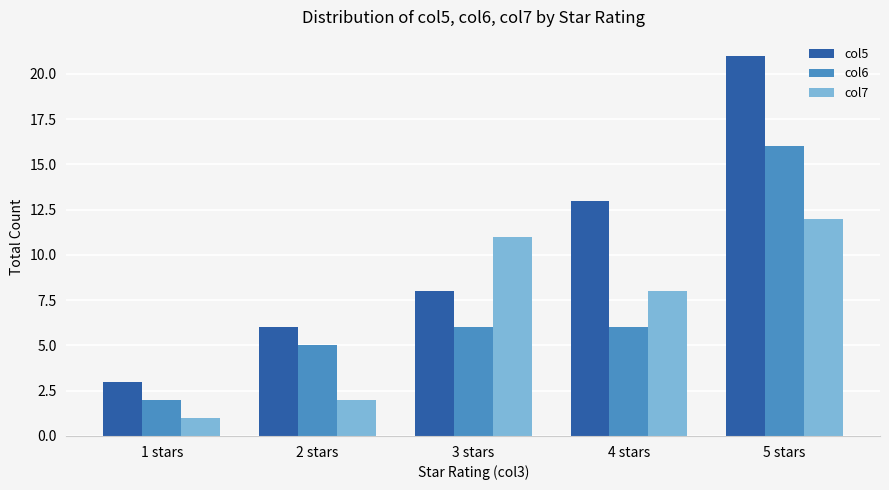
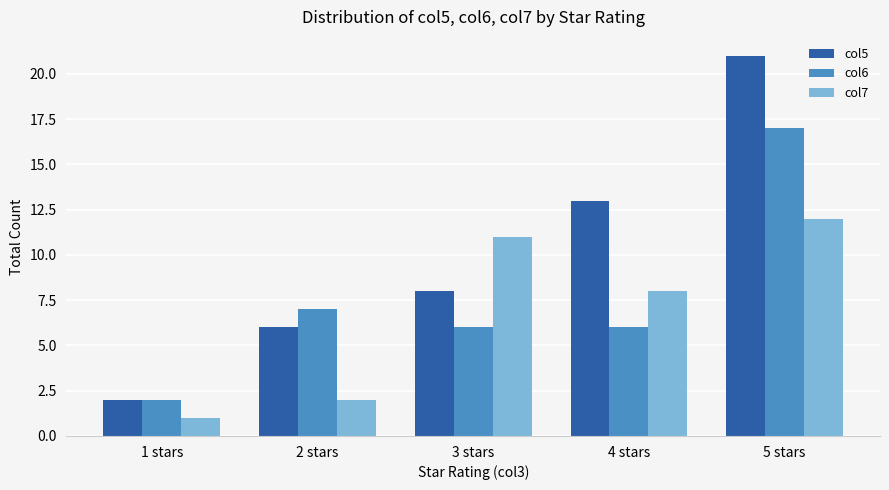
col5, 1 stars: 3 -> 2
col6, 2 stars: 5 -> 7
col6, 5 stars: 16 -> 17
